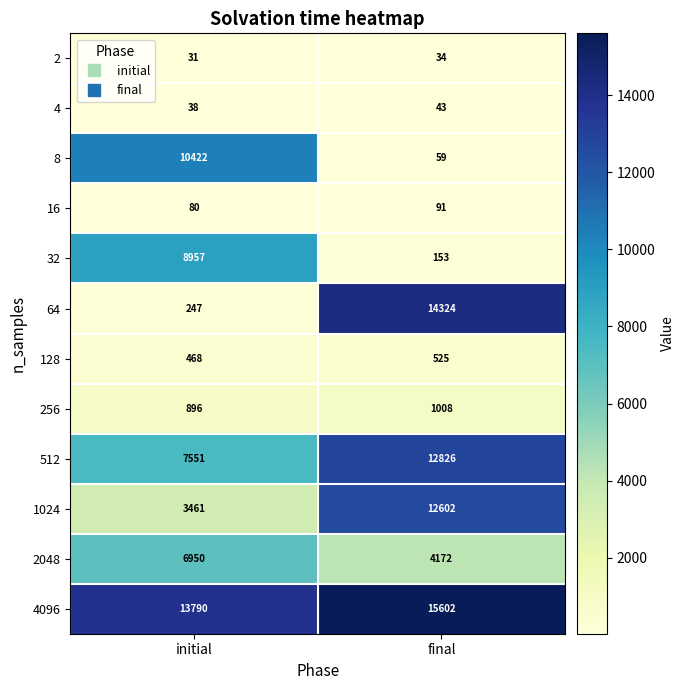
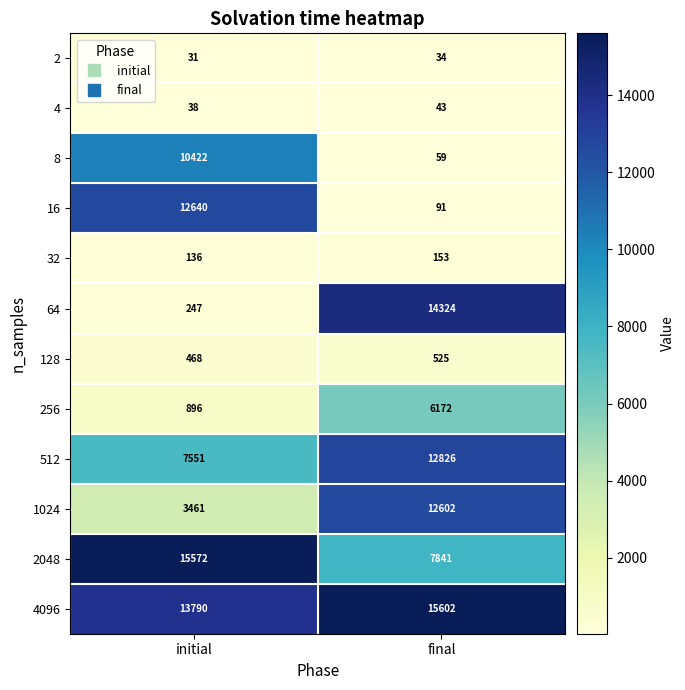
16, initial: 80 -> 12640
32, initial: 8957 -> 136
256, final: 1008 -> 6172
2048, initial: 6950 -> 15572
2048, final: 4172 -> 7841
